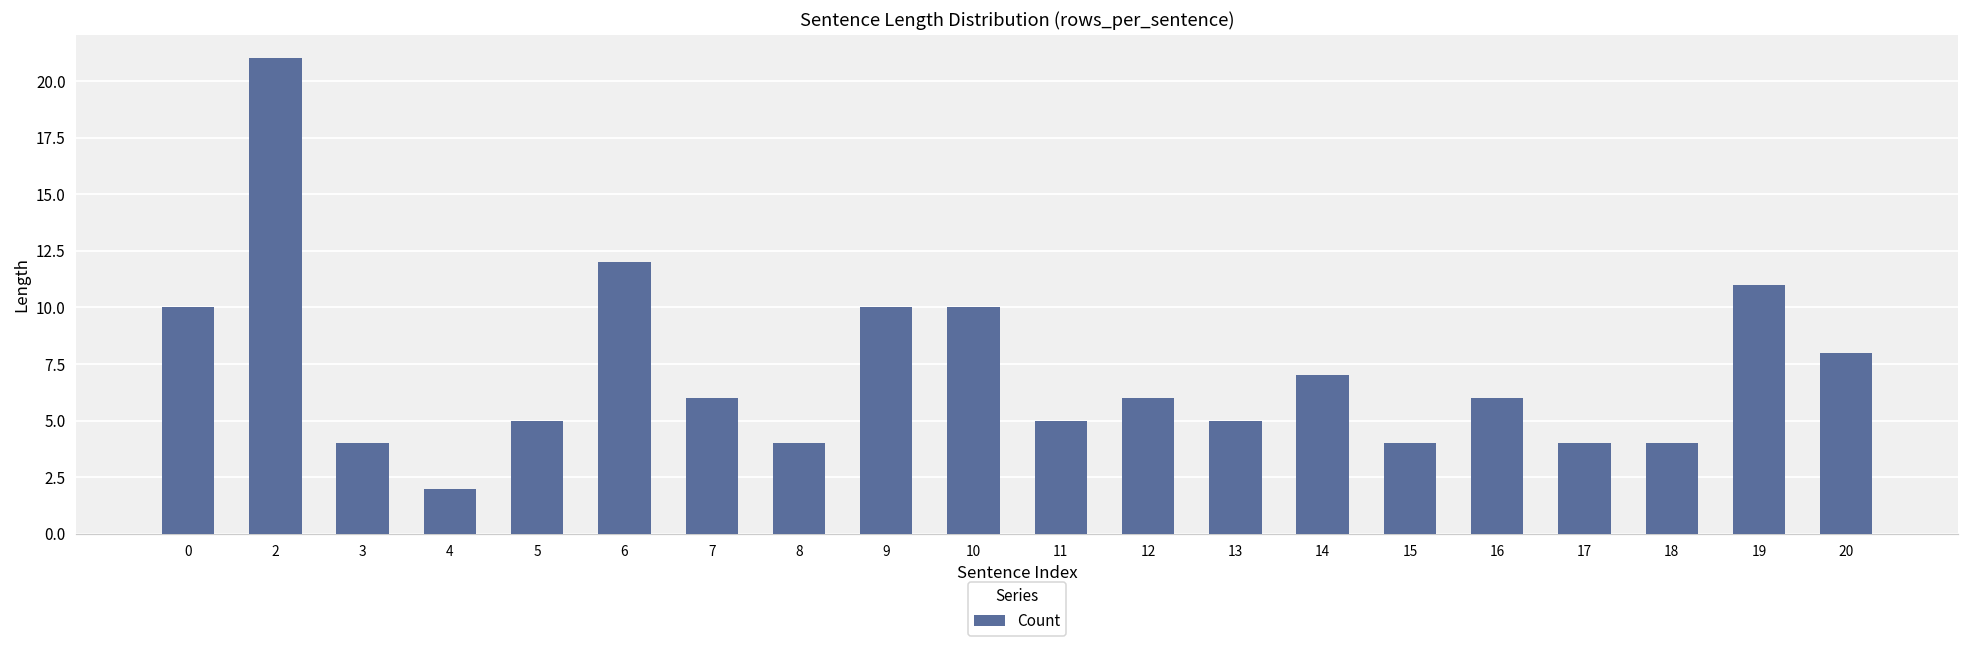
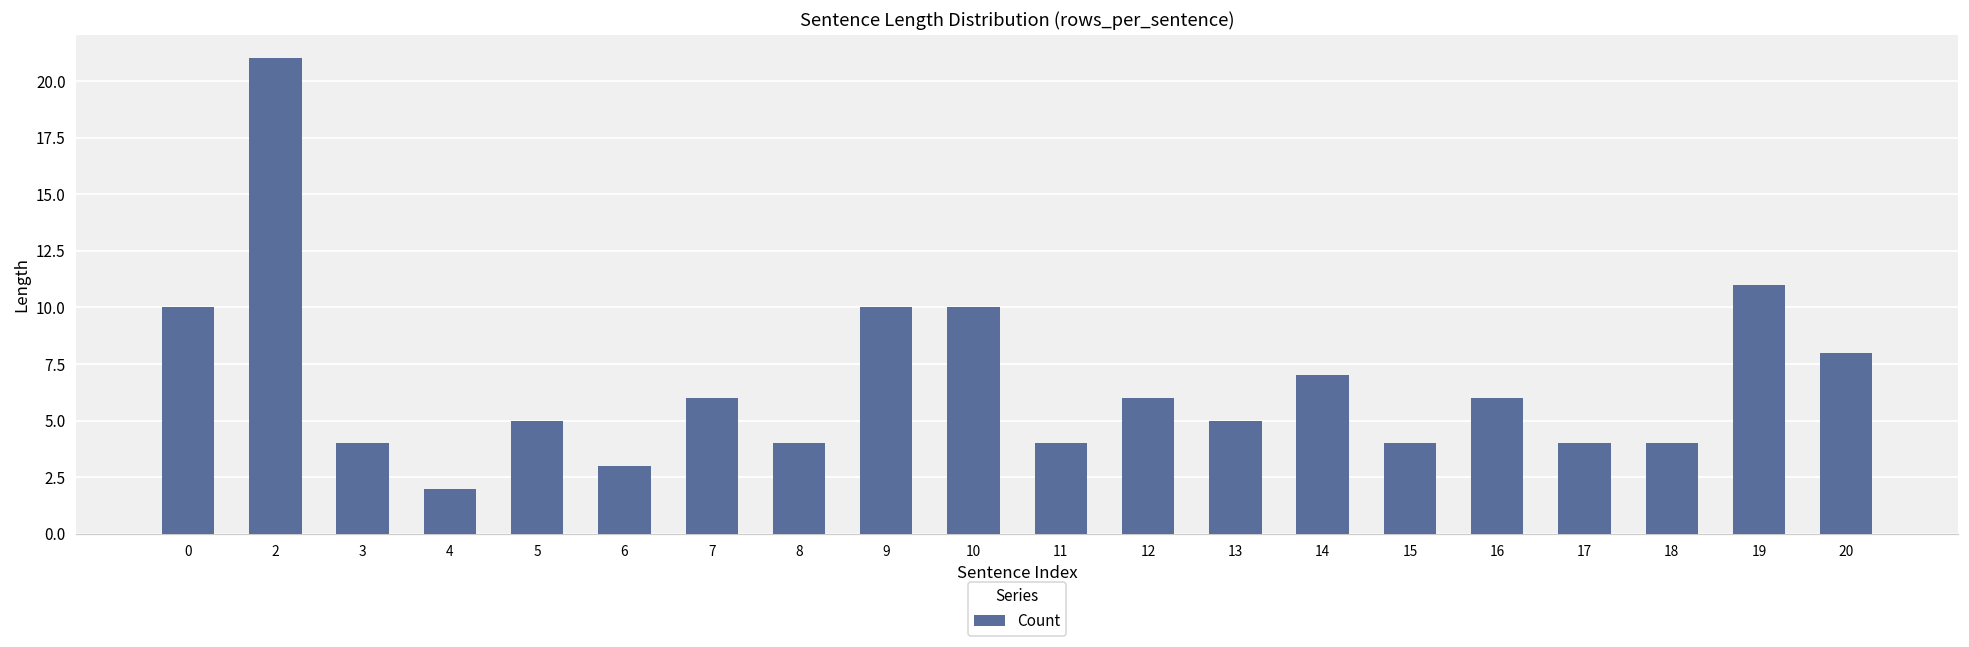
6: 12 -> 3
11: 5 -> 4
